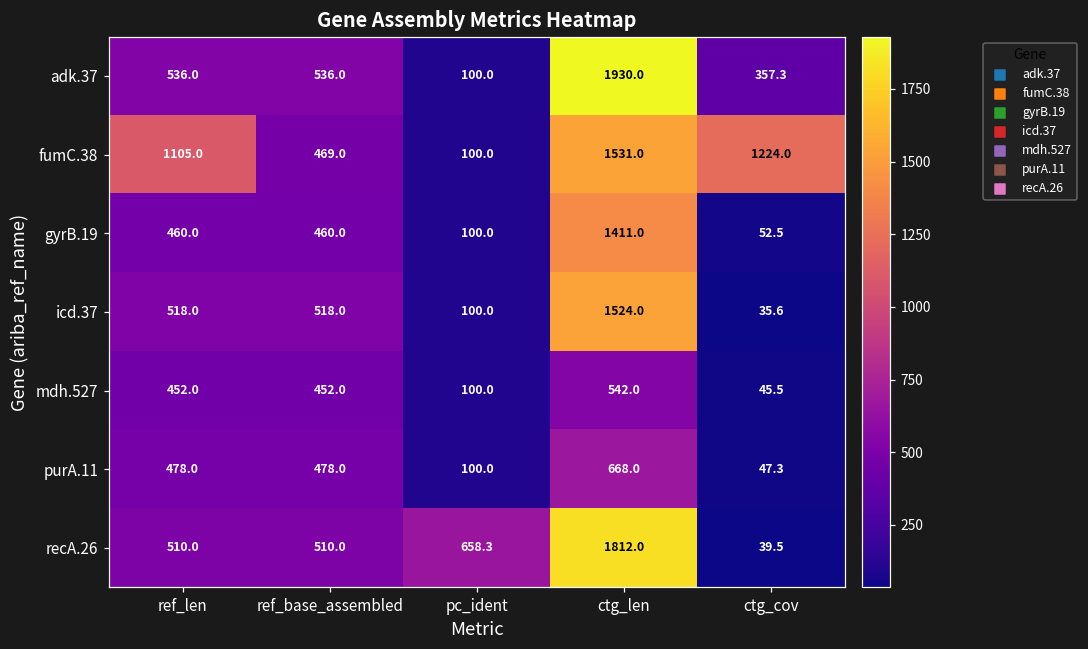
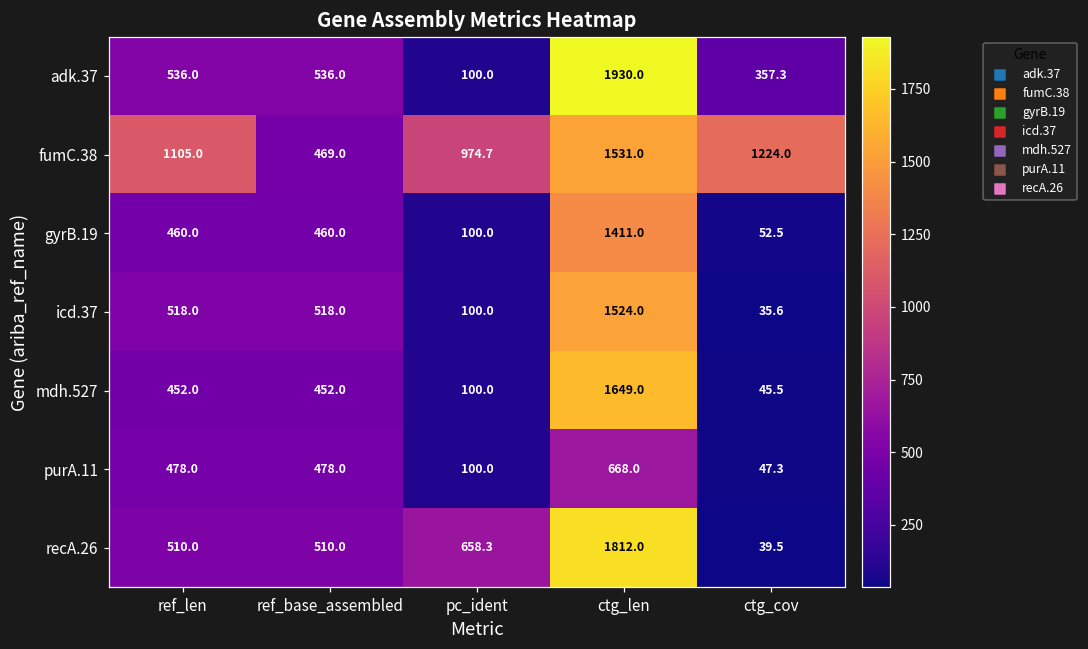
fumC.38, pc_ident: 100.0 -> 974.7
mdh.527, ctg_len: 542.0 -> 1649.0
